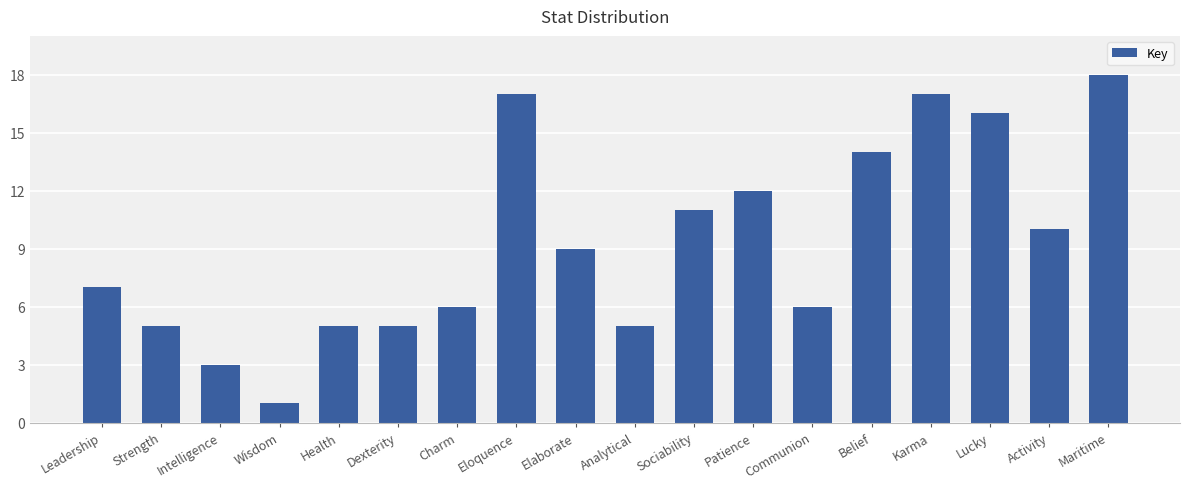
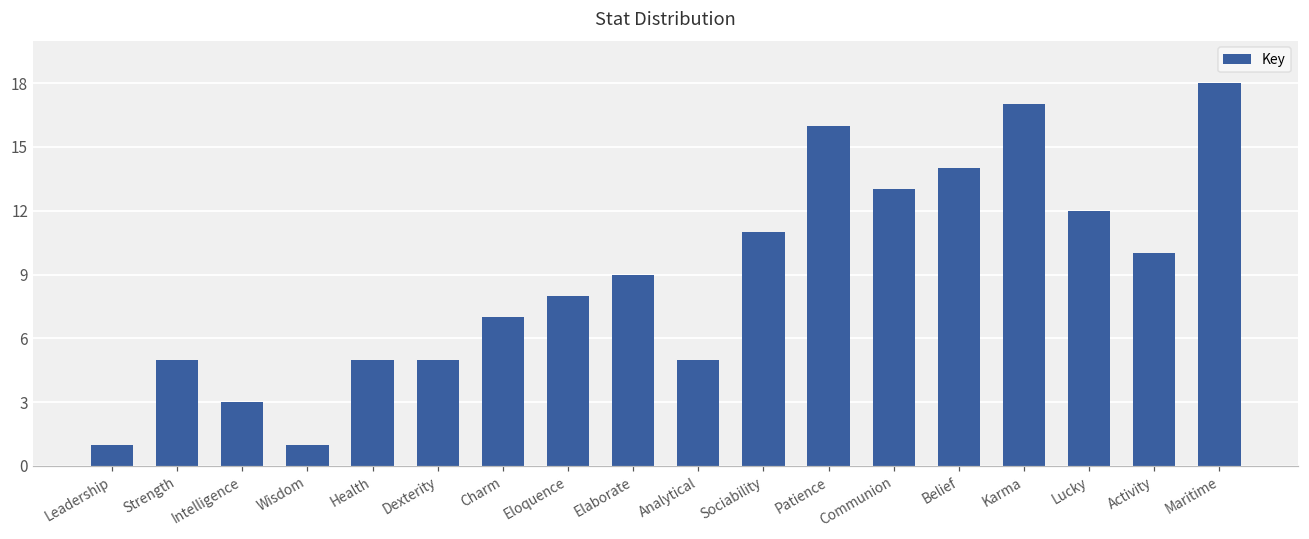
Leadership: 7 -> 1
Charm: 6 -> 7
Eloquence: 17 -> 8
Patience: 12 -> 16
Communion: 6 -> 13
Lucky: 16 -> 12
